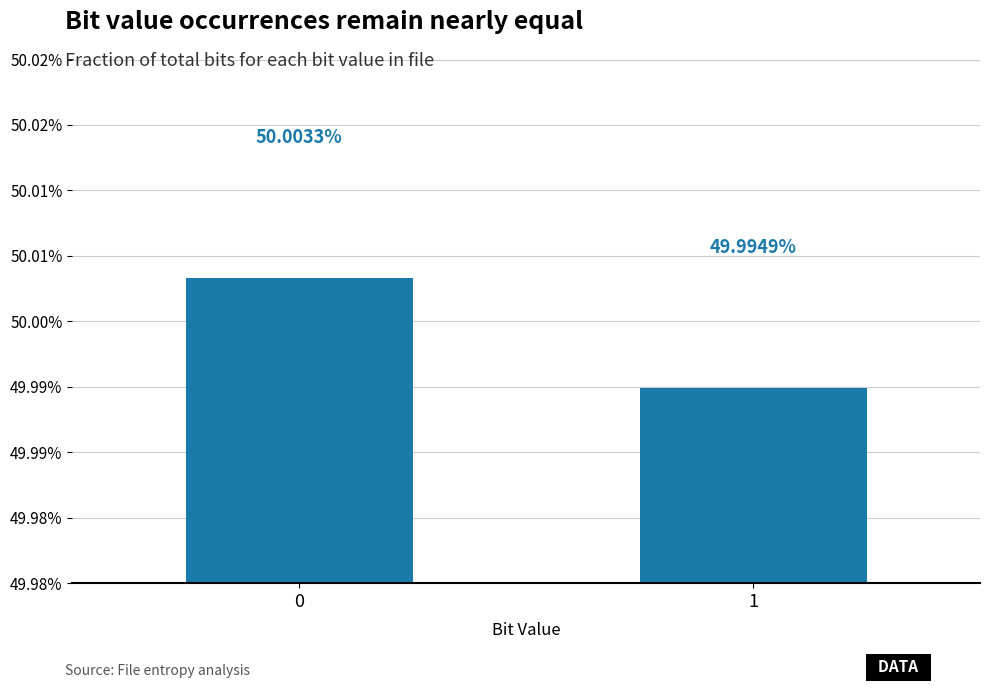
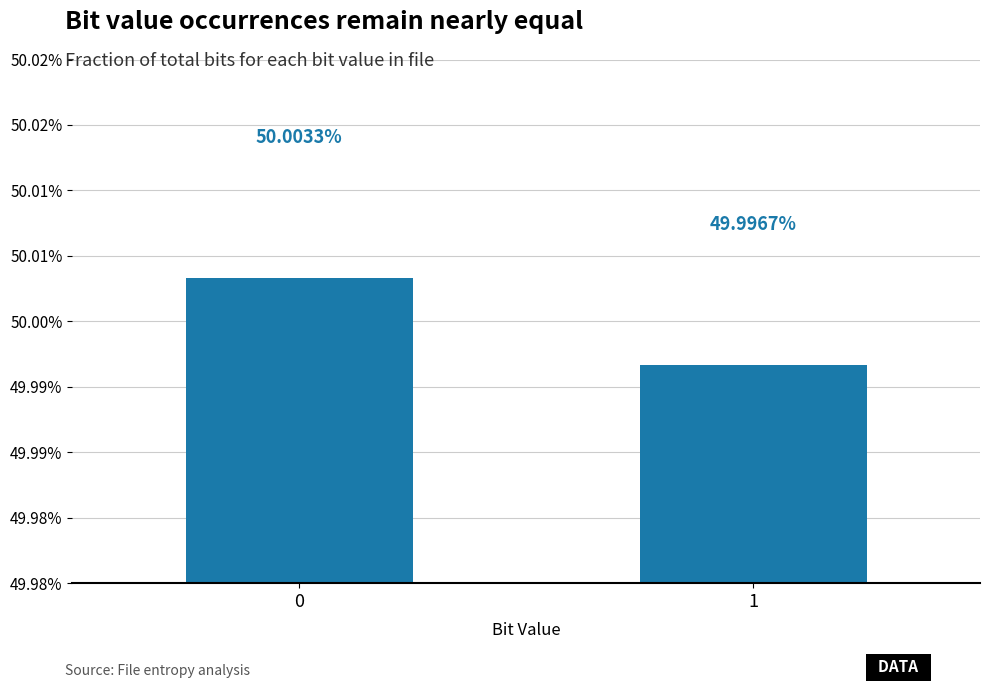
1: 49.9949% -> 49.9967%
